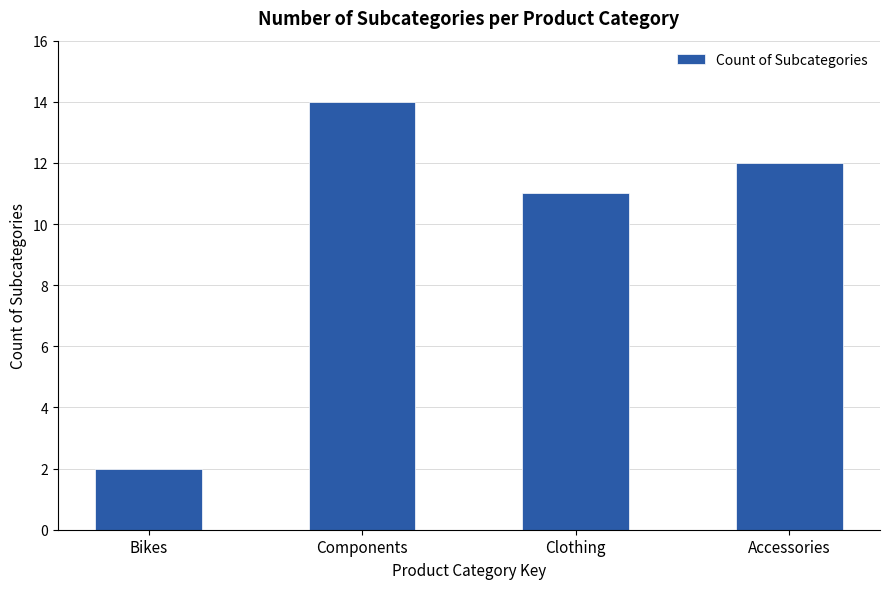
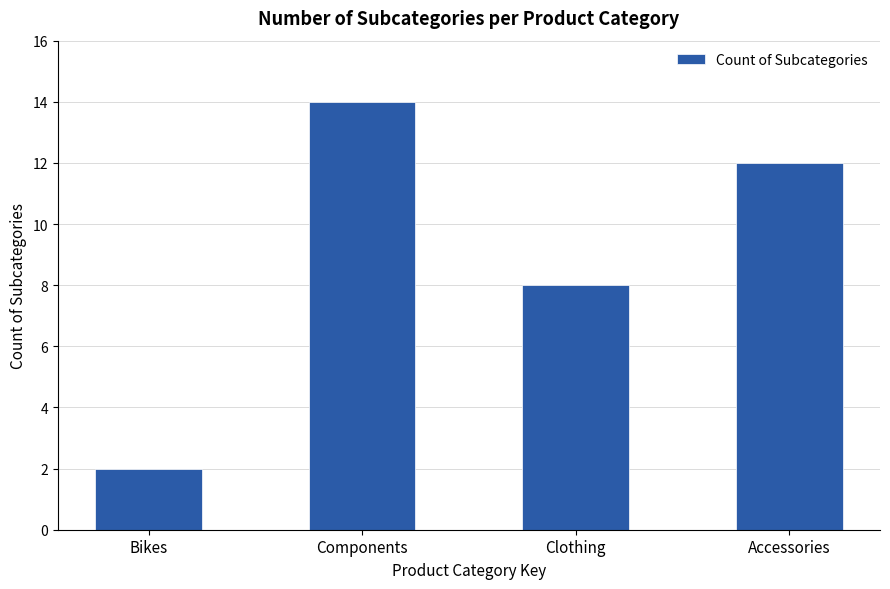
Clothing: 11 -> 8
